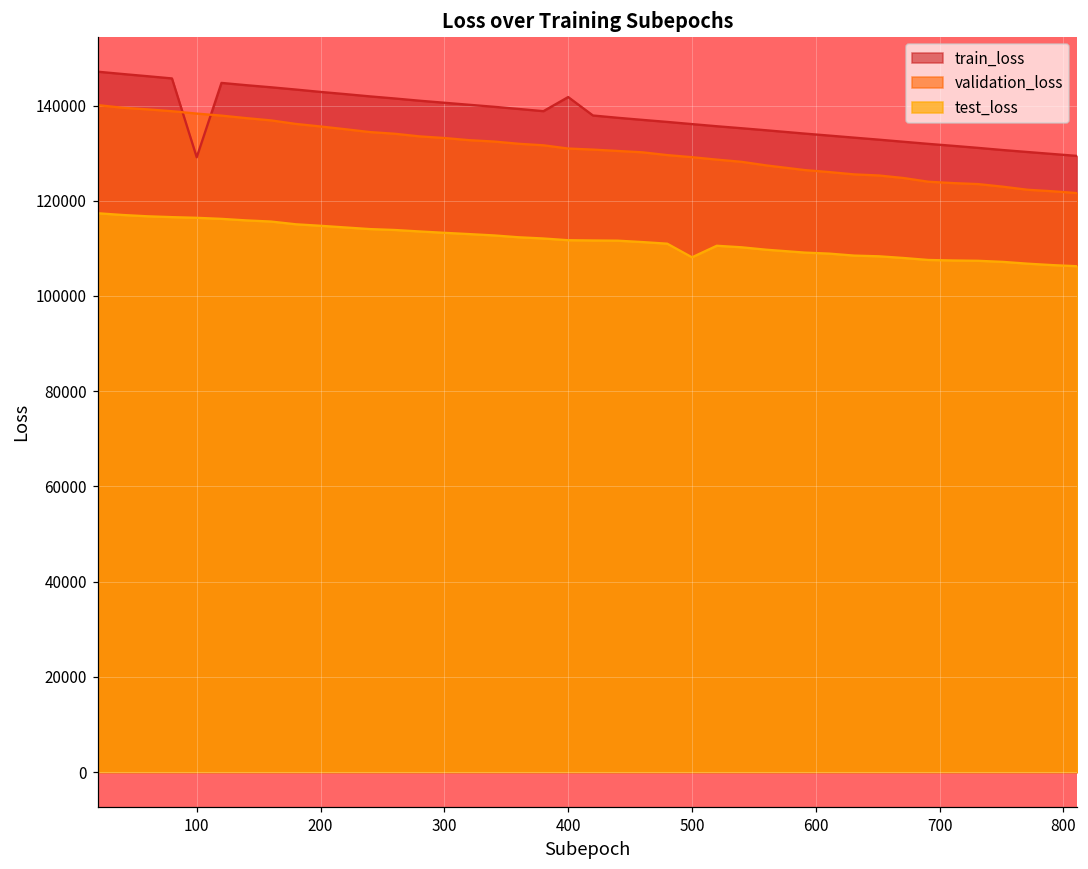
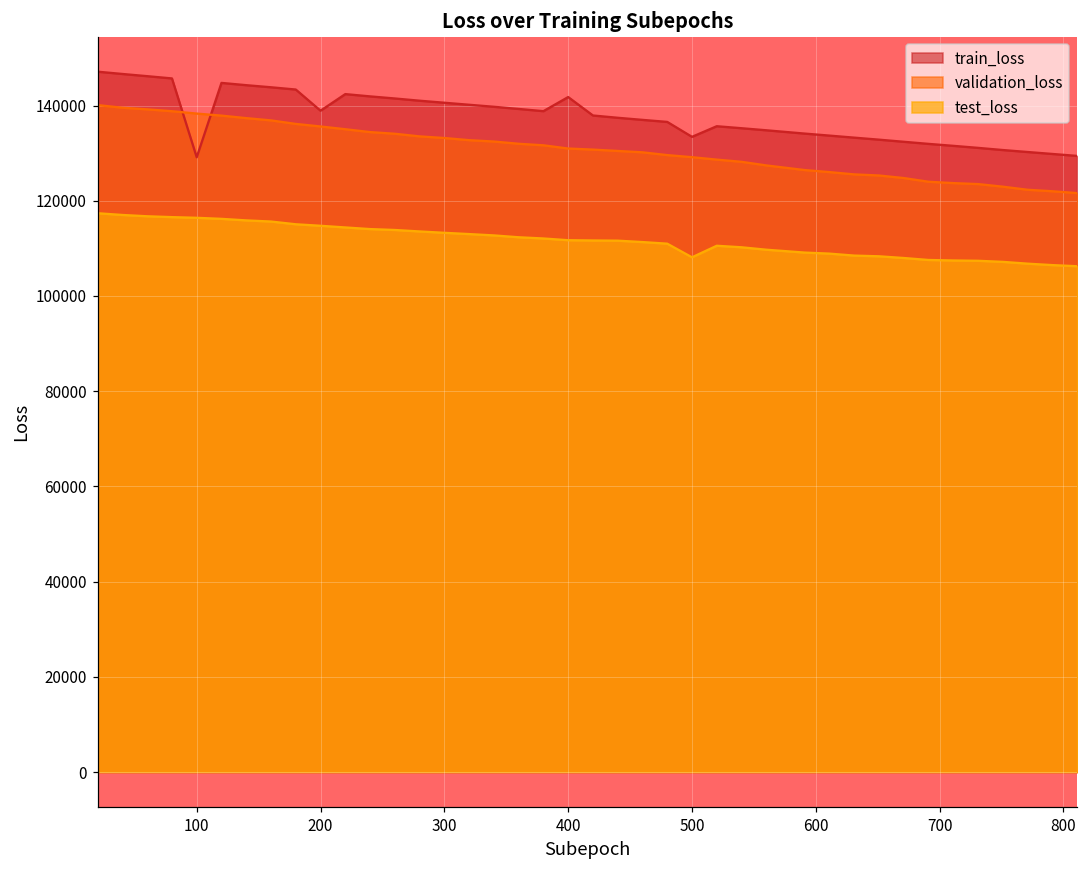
train_loss, 200: 143000 -> 139000
train_loss, 500: 136000 -> 133000
